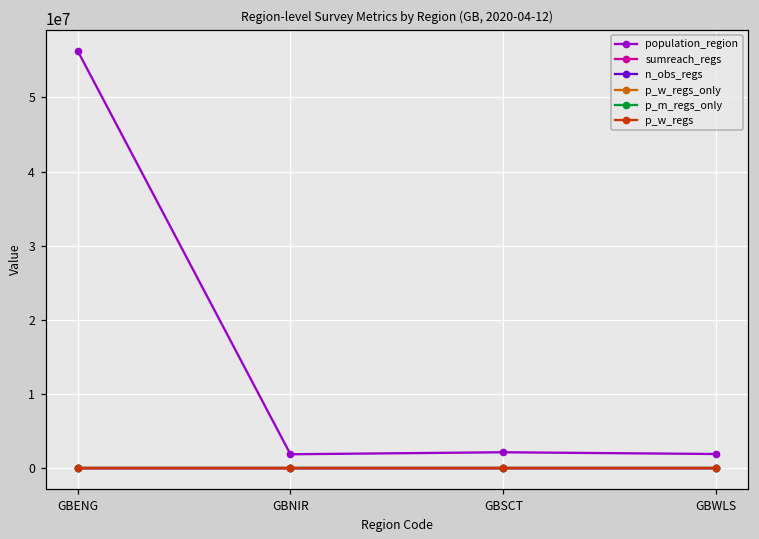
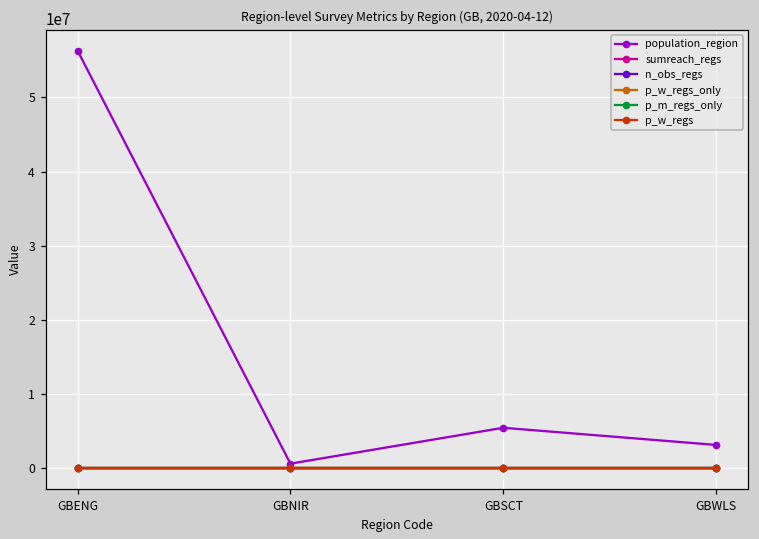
population_region, GBNIR: 2000000 -> 1000000
population_region, GBSCT: 2000000 -> 5000000
population_region, GBWLS: 2000000 -> 3000000
